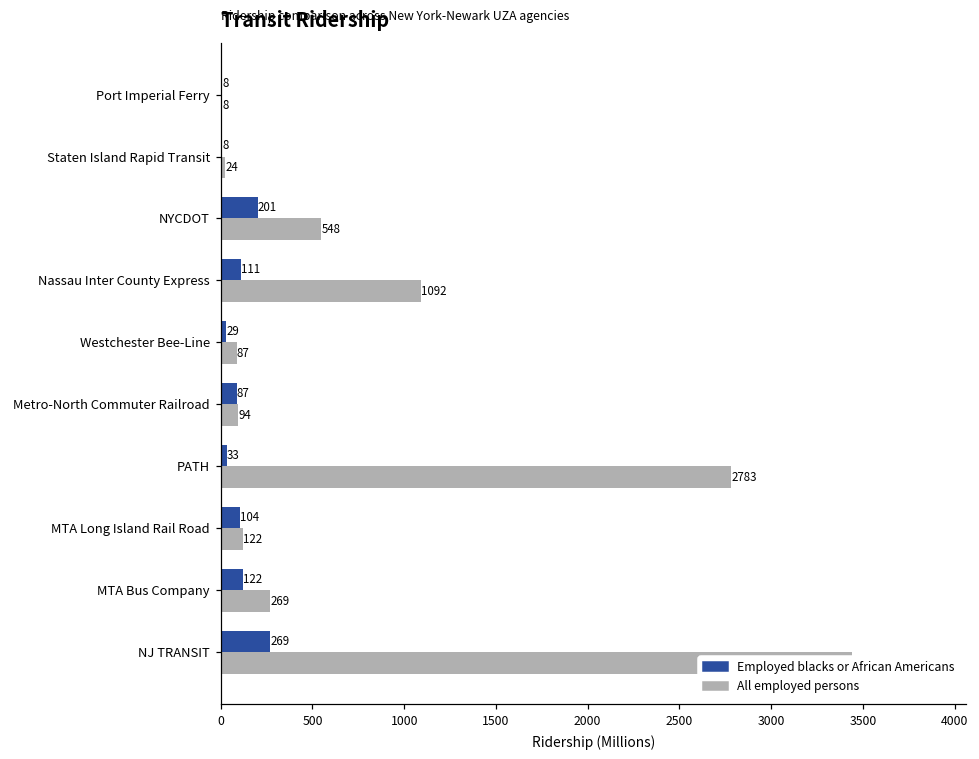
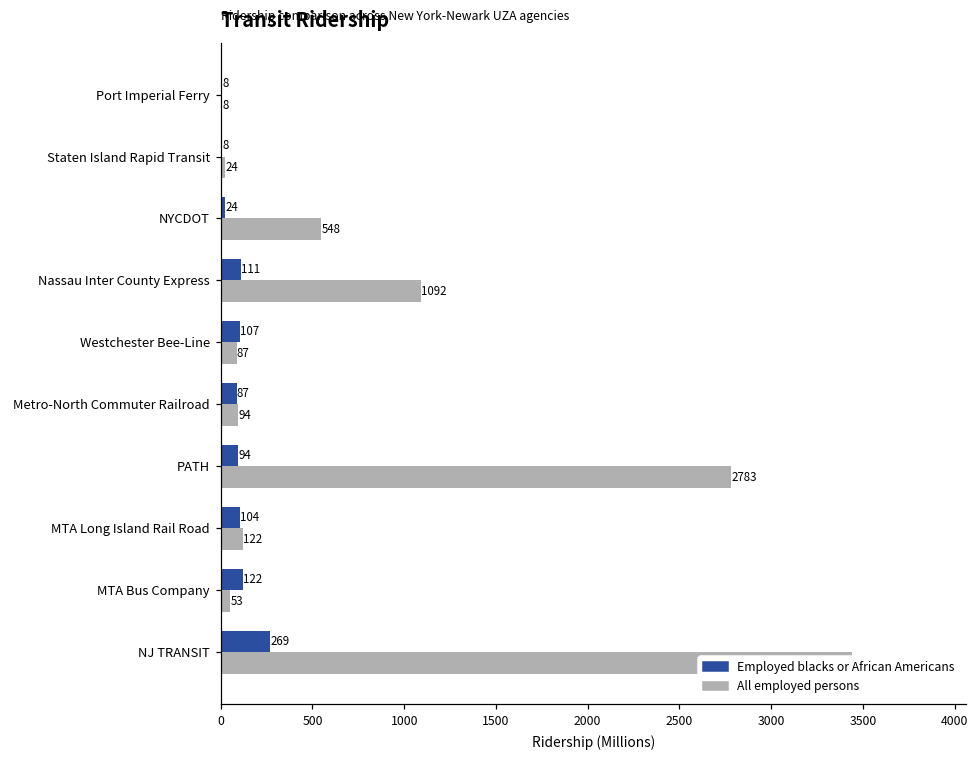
Employed blacks or African Americans, NYCDOT: 201 -> 24
Employed blacks or African Americans, Westchester Bee-Line: 29 -> 107
Employed blacks or African Americans, PATH: 33 -> 94
All employed persons, MTA Bus Company: 269 -> 53
